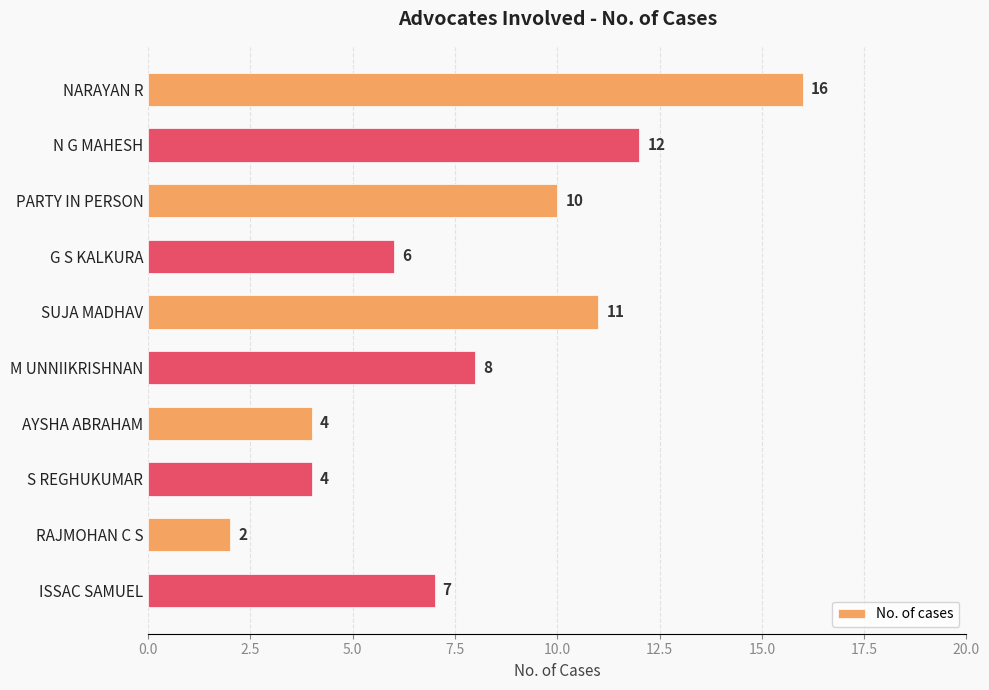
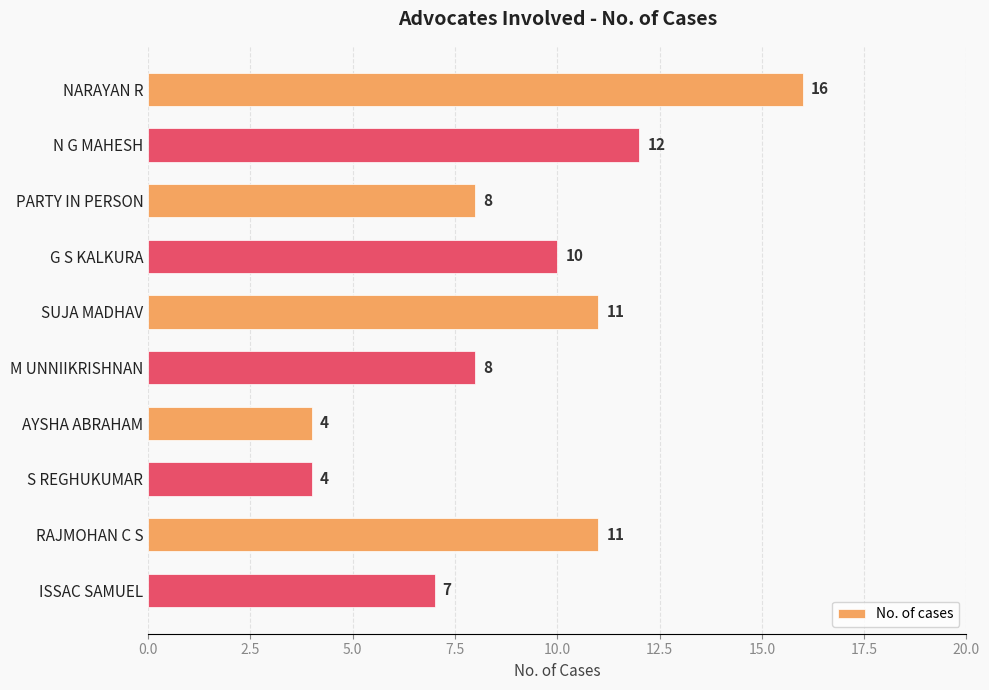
PARTY IN PERSON: 10 -> 8
G S KALKURA: 6 -> 10
RAJMOHAN C S: 2 -> 11
